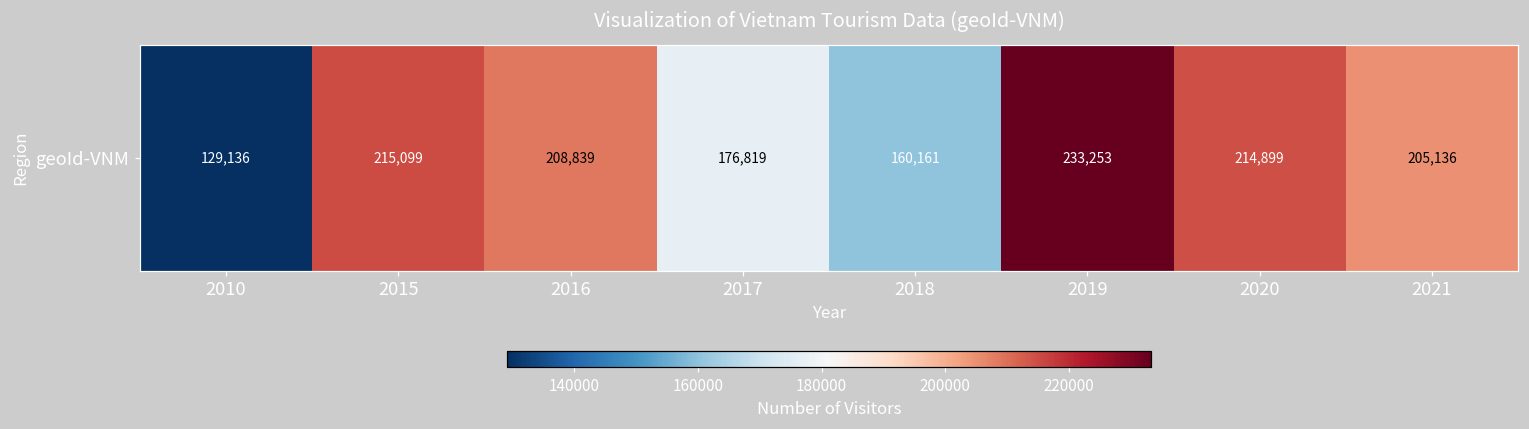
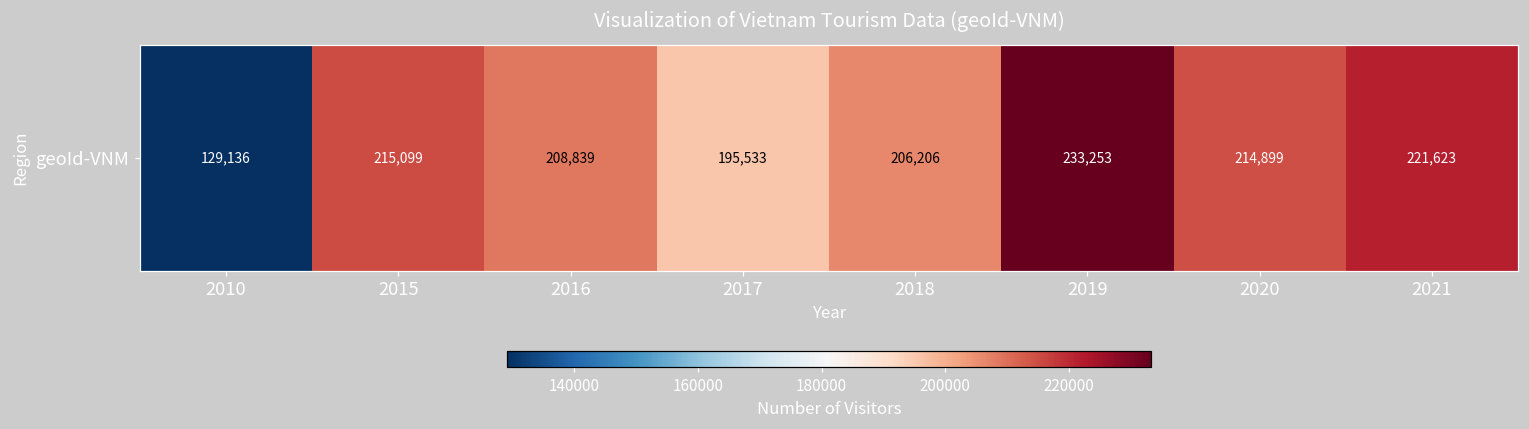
geoId-VNM, 2017: 176,819 -> 195,533
geoId-VNM, 2018: 160,161 -> 206,206
geoId-VNM, 2021: 205,136 -> 221,623
